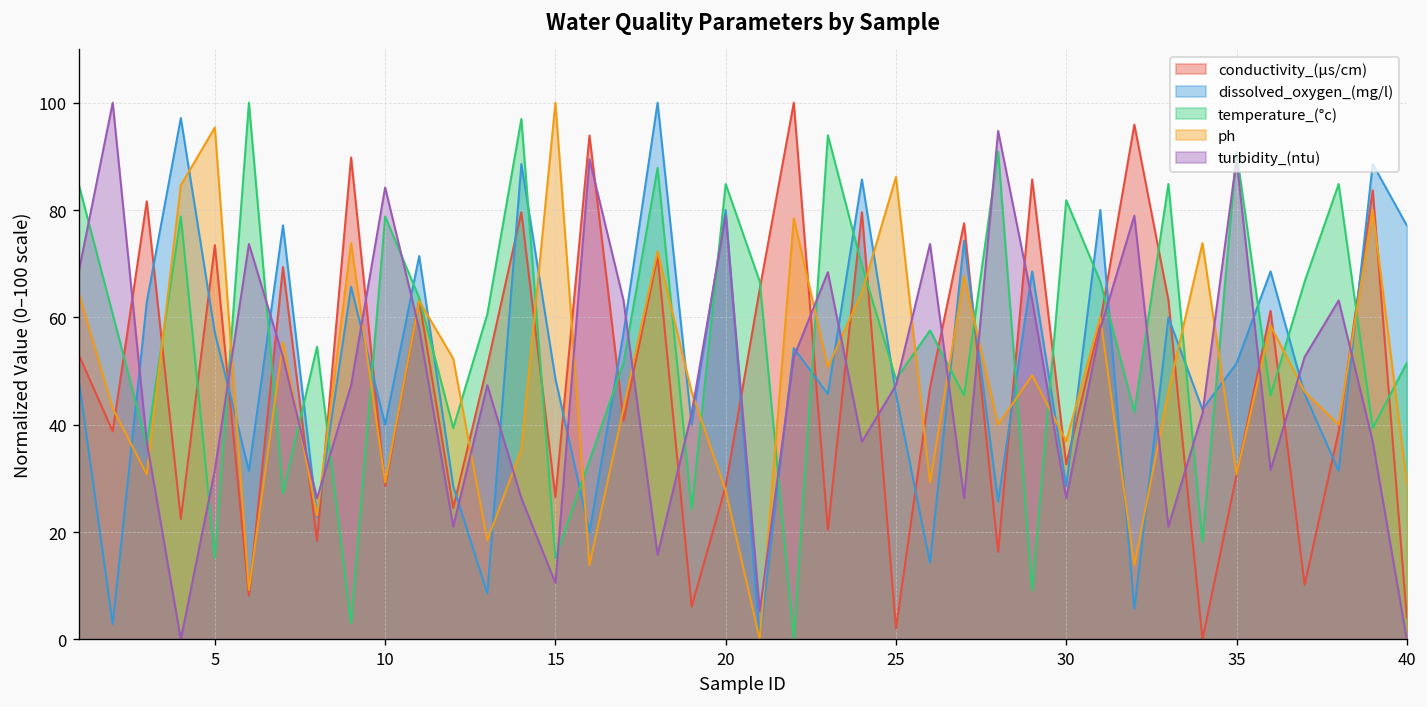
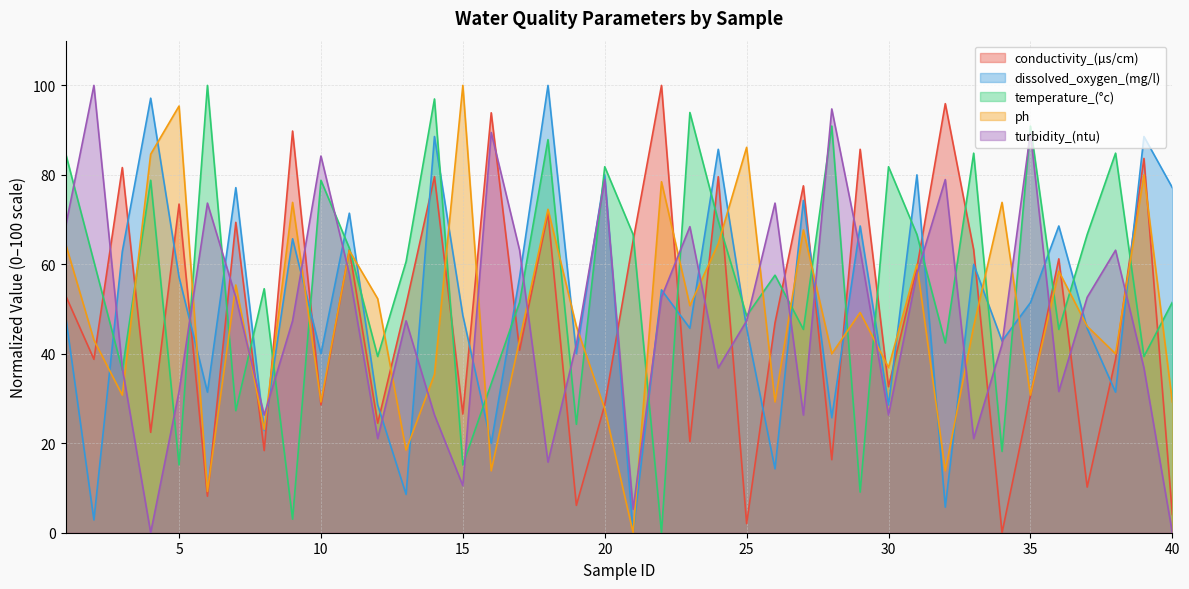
temperature_(°c), 20: 85 -> 82
